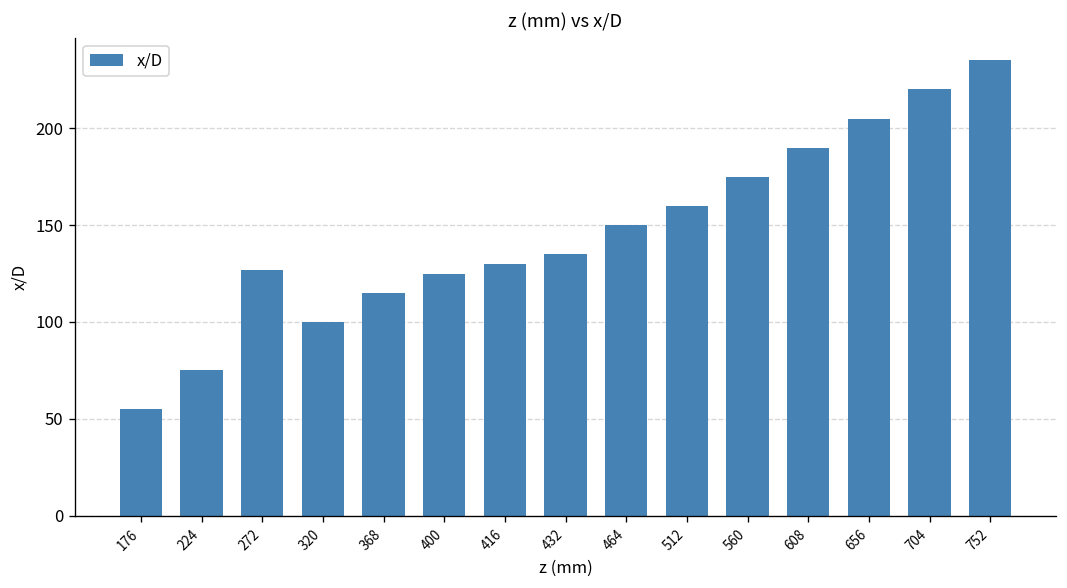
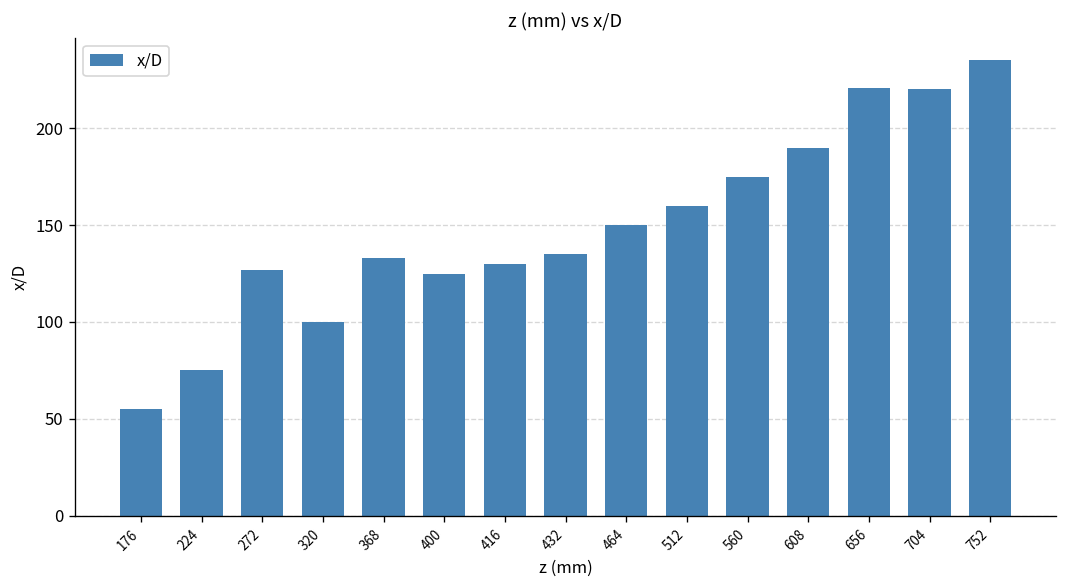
368: 115 -> 133
656: 205 -> 221
